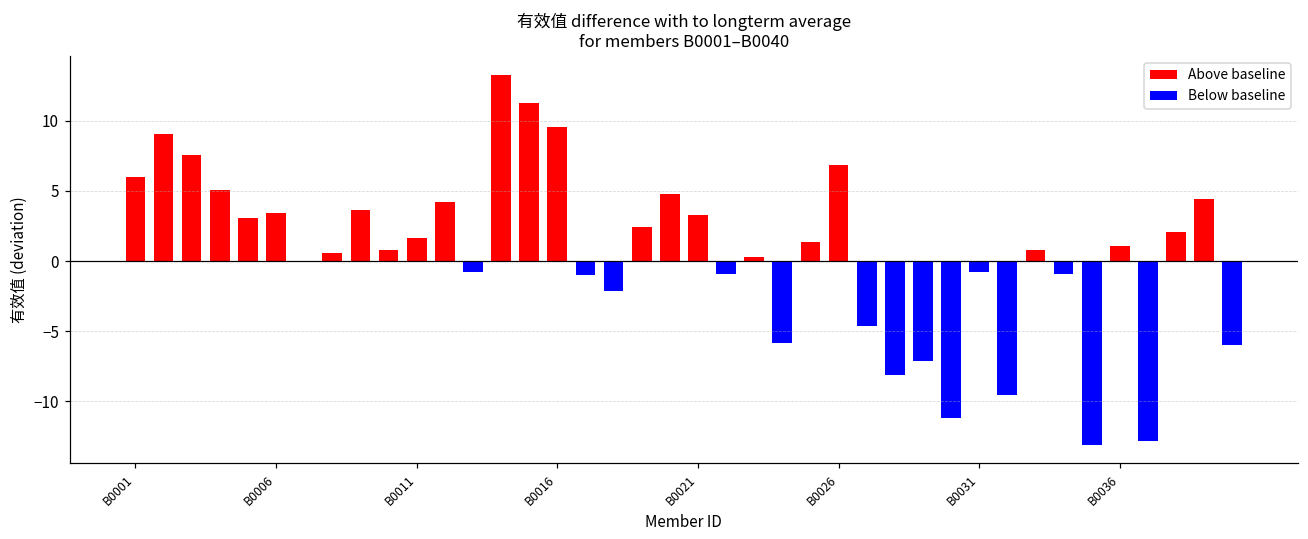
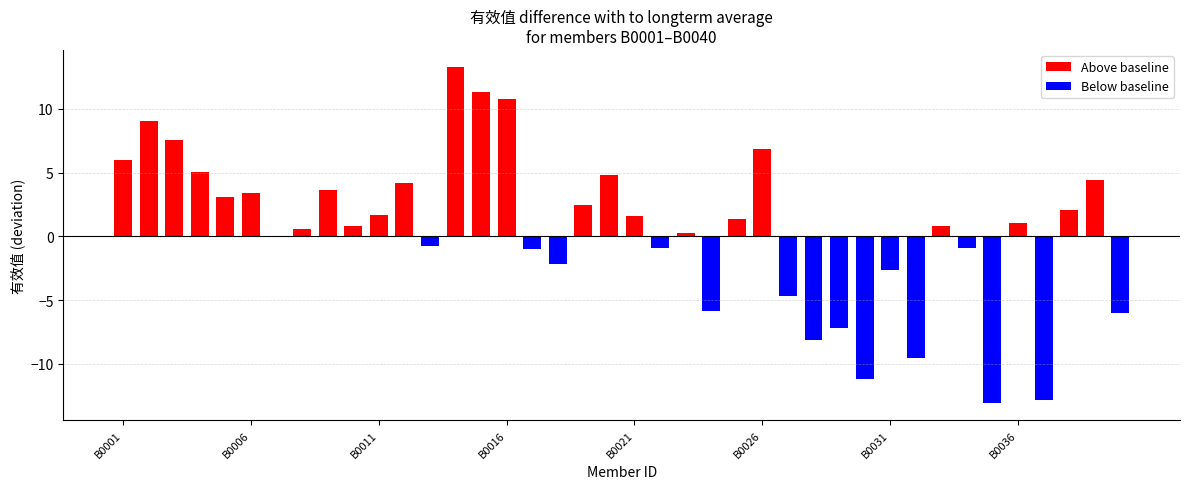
B0016: 9.5 -> 10.7
B0021: 3.3 -> 1.6
B0031: -0.8 -> -2.7
